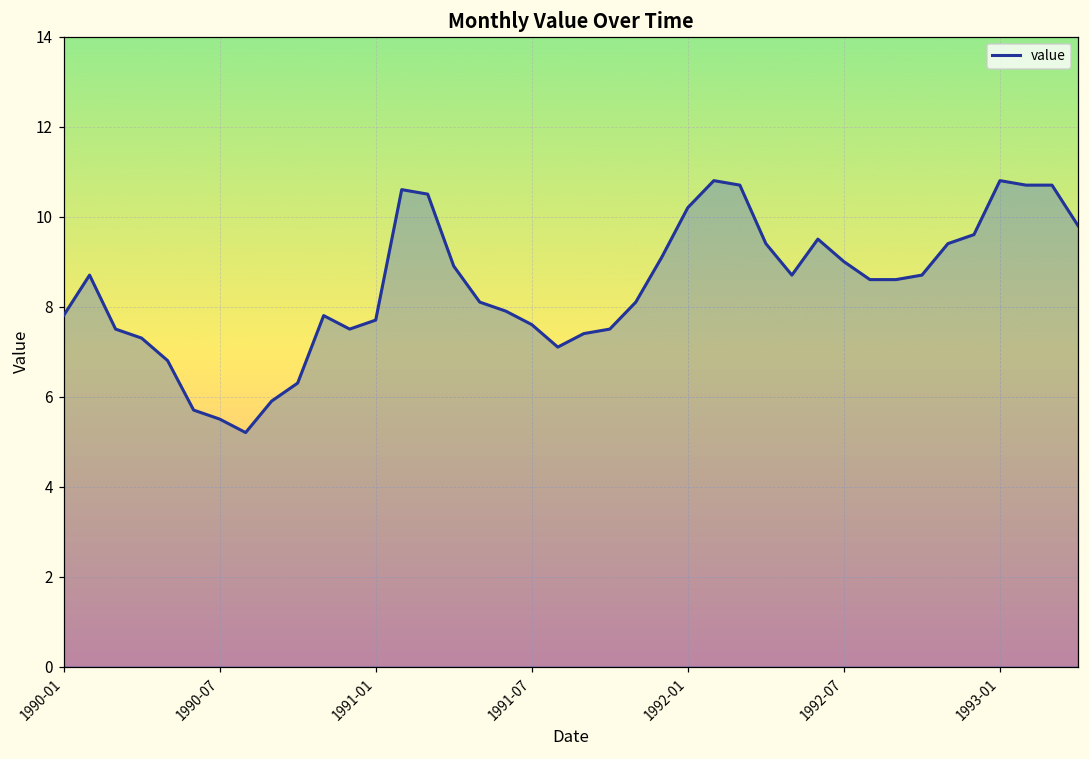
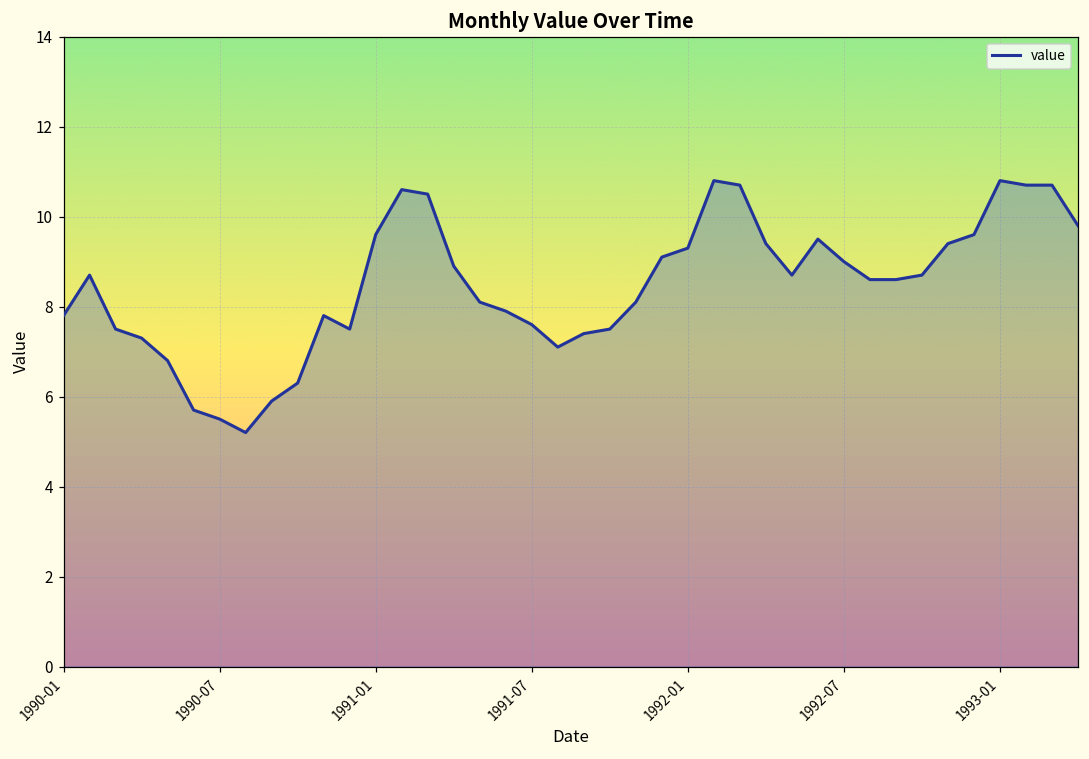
1991-01: 7.7 -> 9.6
1992-01: 10.2 -> 9.3
